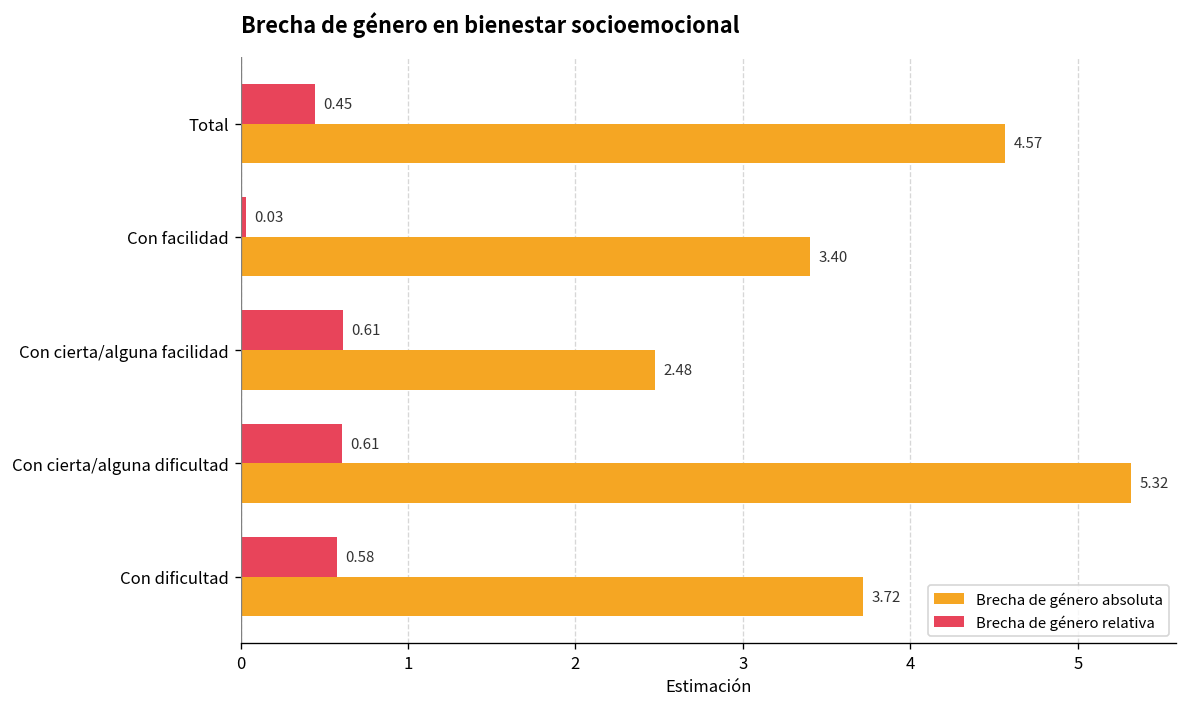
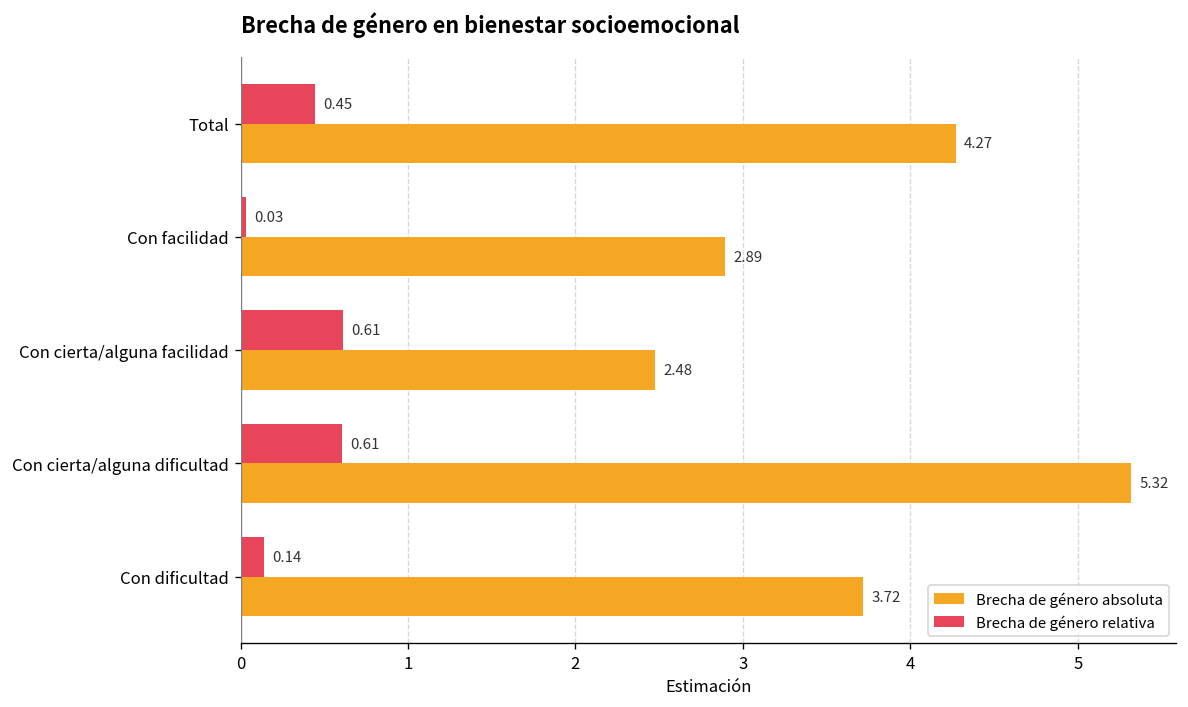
Brecha de género absoluta, Total: 4.57 -> 4.27
Brecha de género absoluta, Con facilidad: 3.40 -> 2.89
Brecha de género relativa, Con dificultad: 0.58 -> 0.14
